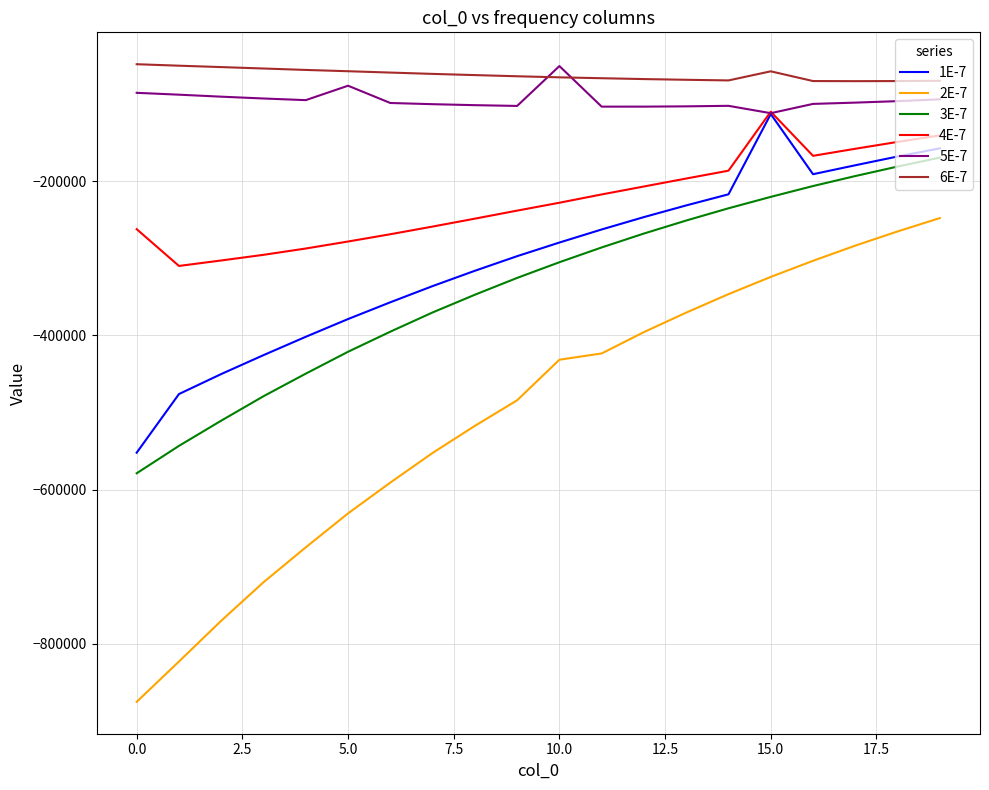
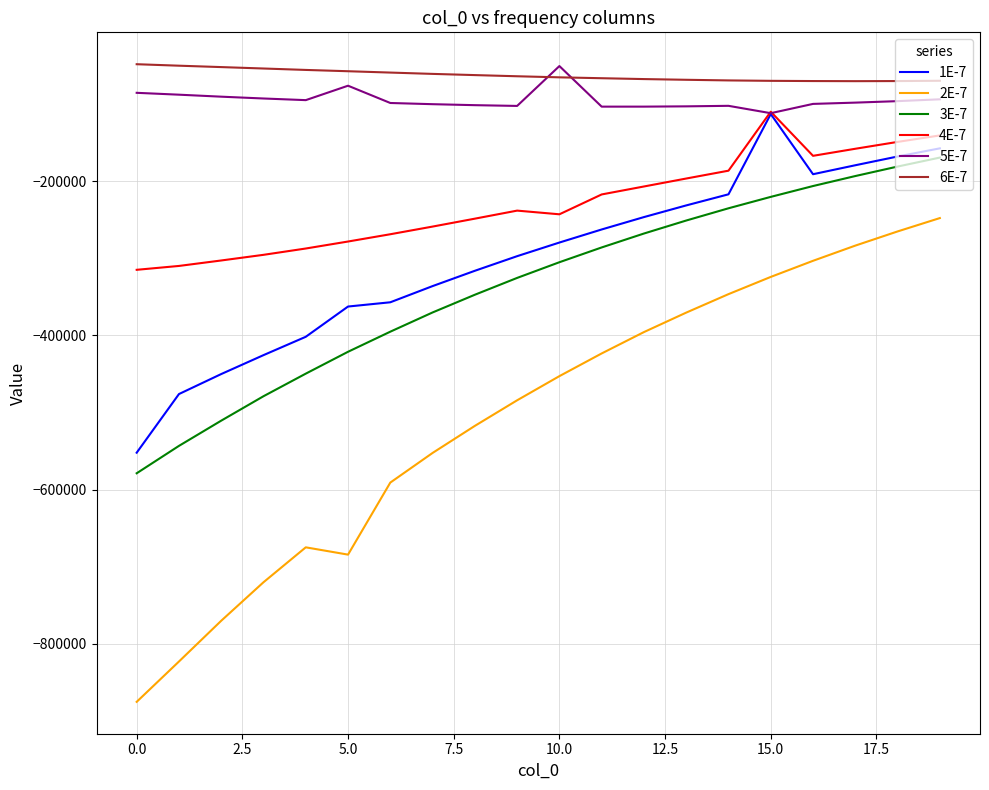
4E-7, 0.0: -260000 -> -320000
1E-7, 5.0: -380000 -> -360000
2E-7, 5.0: -630000 -> -680000
2E-7, 10.0: -430000 -> -450000
4E-7, 10.0: -230000 -> -240000
6E-7, 15.0: -60000 -> -70000
